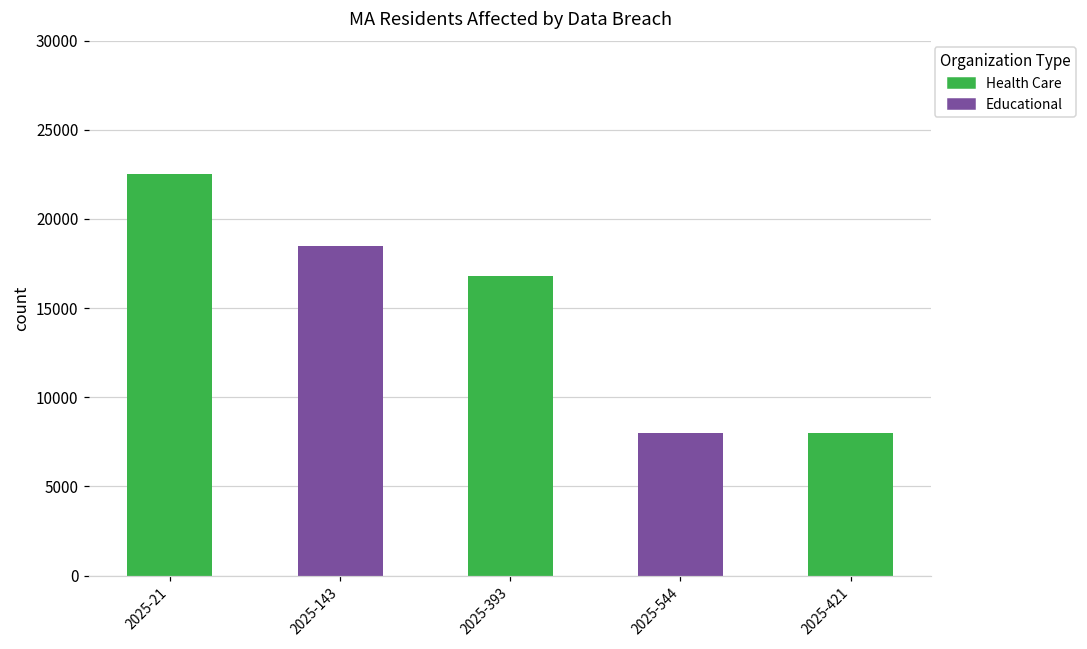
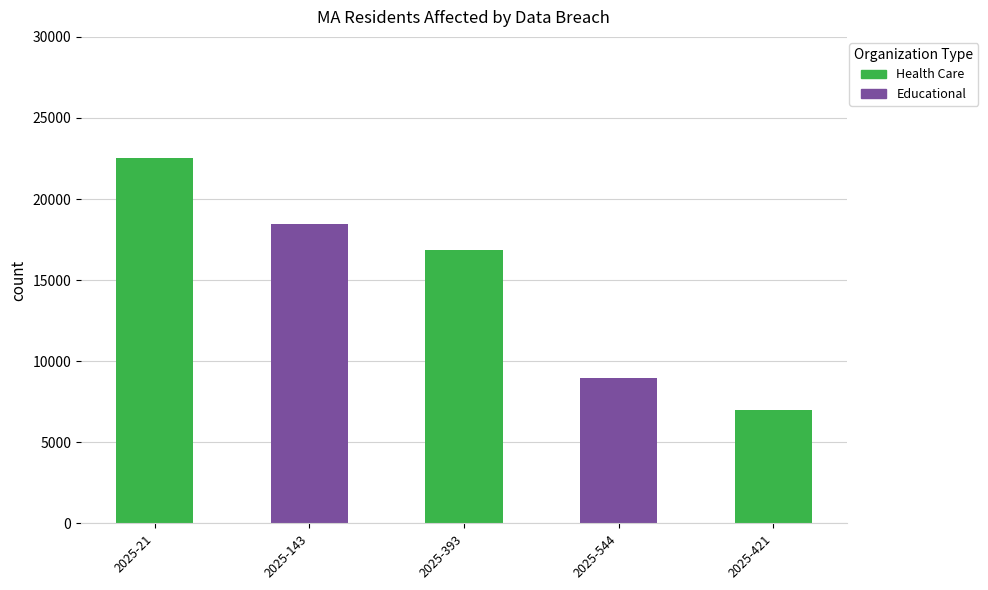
Educational, 2025-544: 8000 -> 8900
Health Care, 2025-421: 8000 -> 7000
